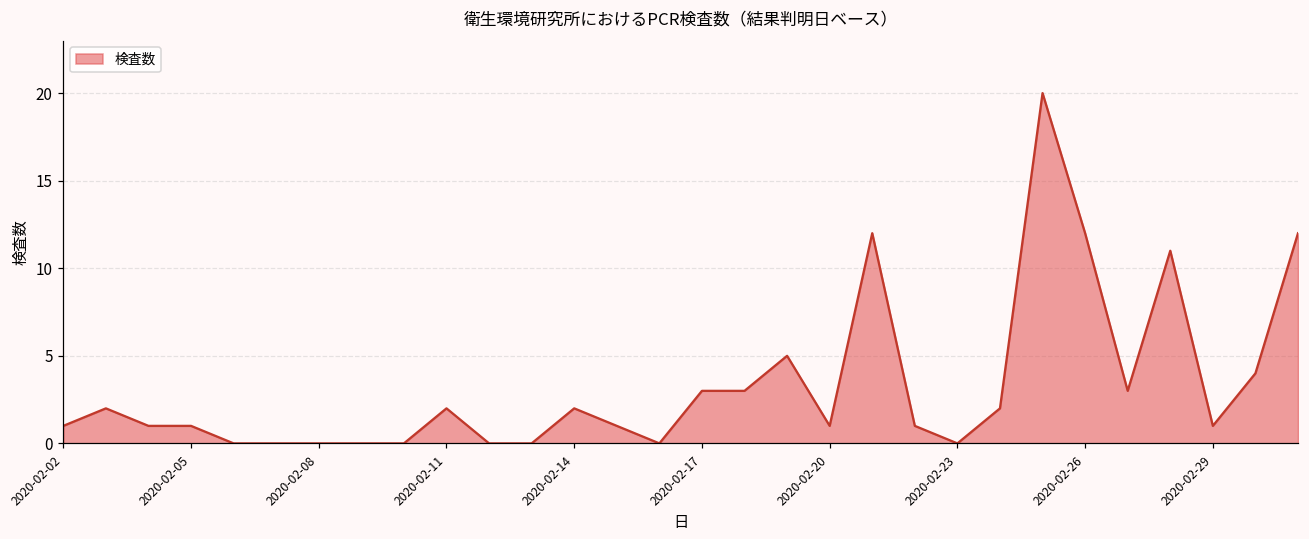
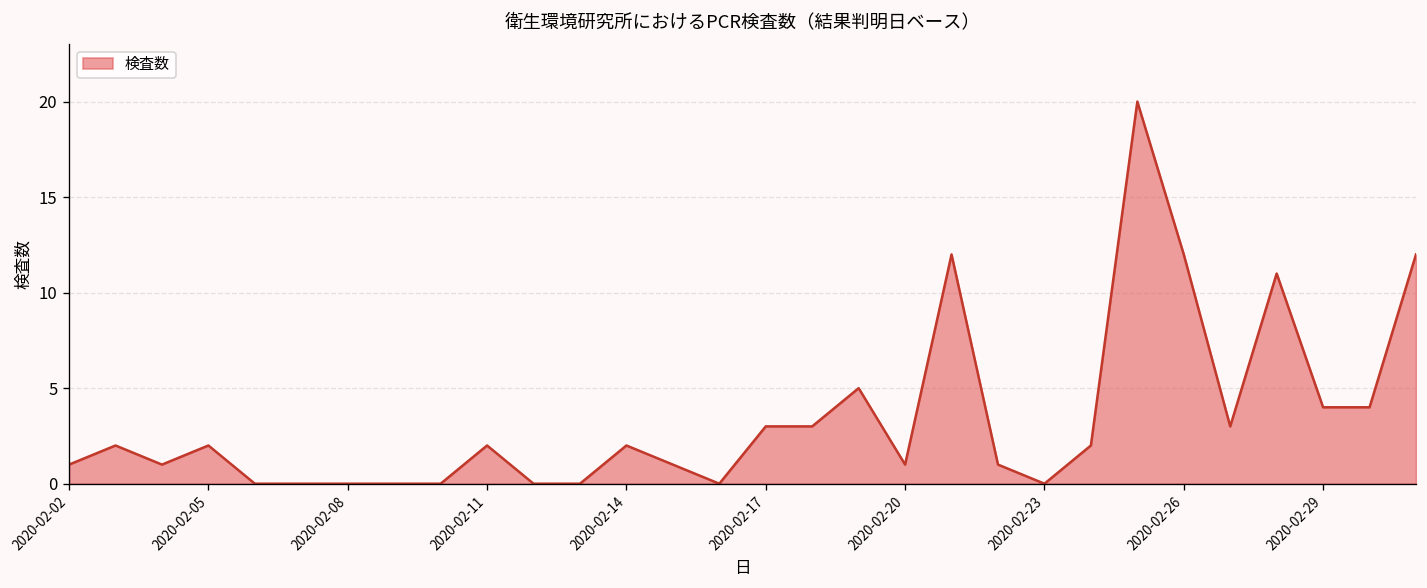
2020-02-05: 1 -> 2
2020-02-29: 1 -> 4
